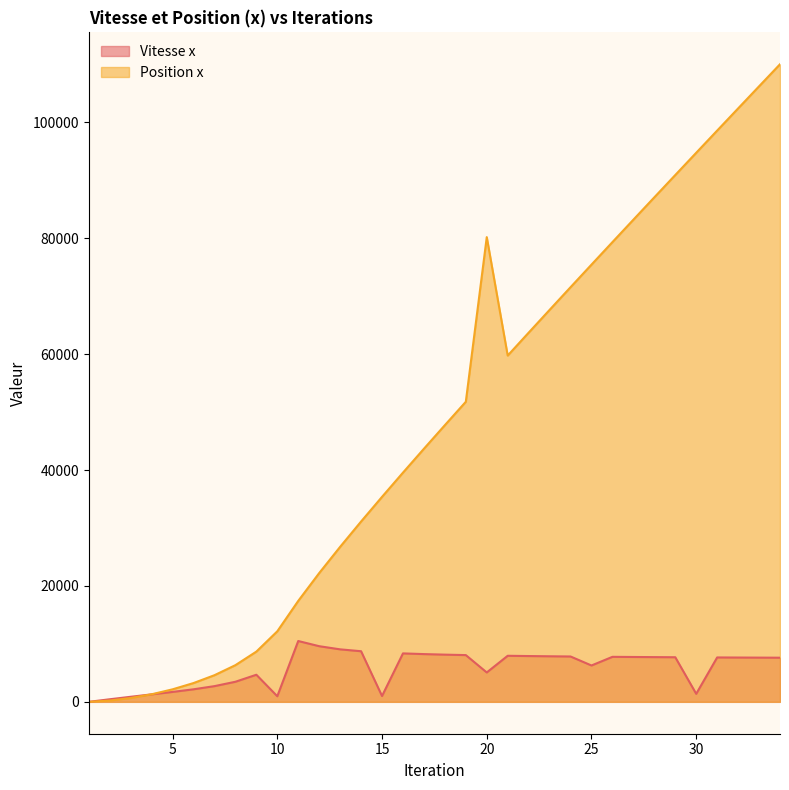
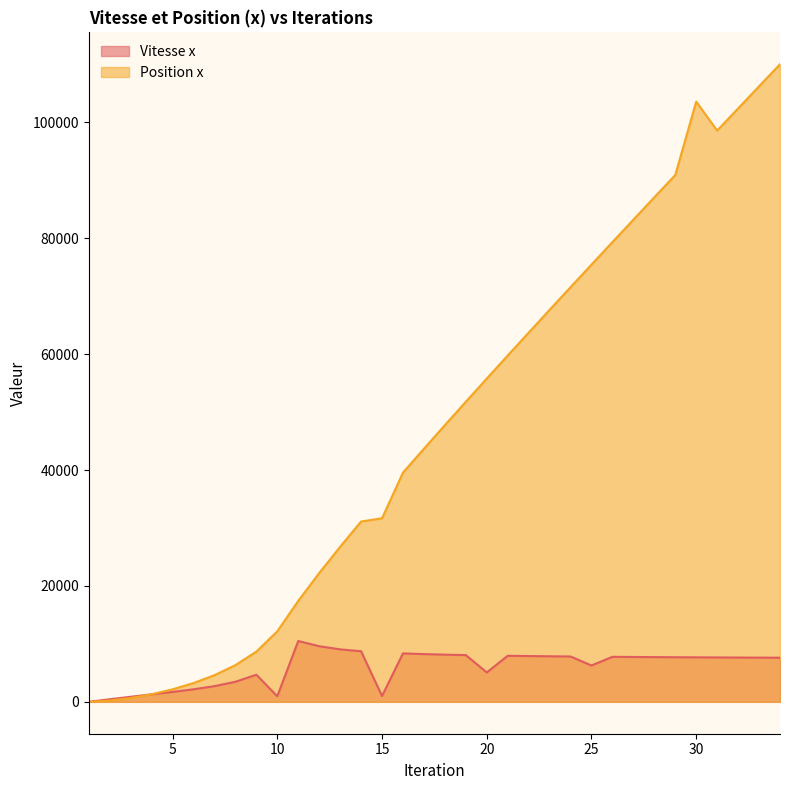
Position x, 15: 35000 -> 32000
Position x, 20: 80000 -> 56000
Vitesse x, 30: 1000 -> 8000
Position x, 30: 95000 -> 104000
